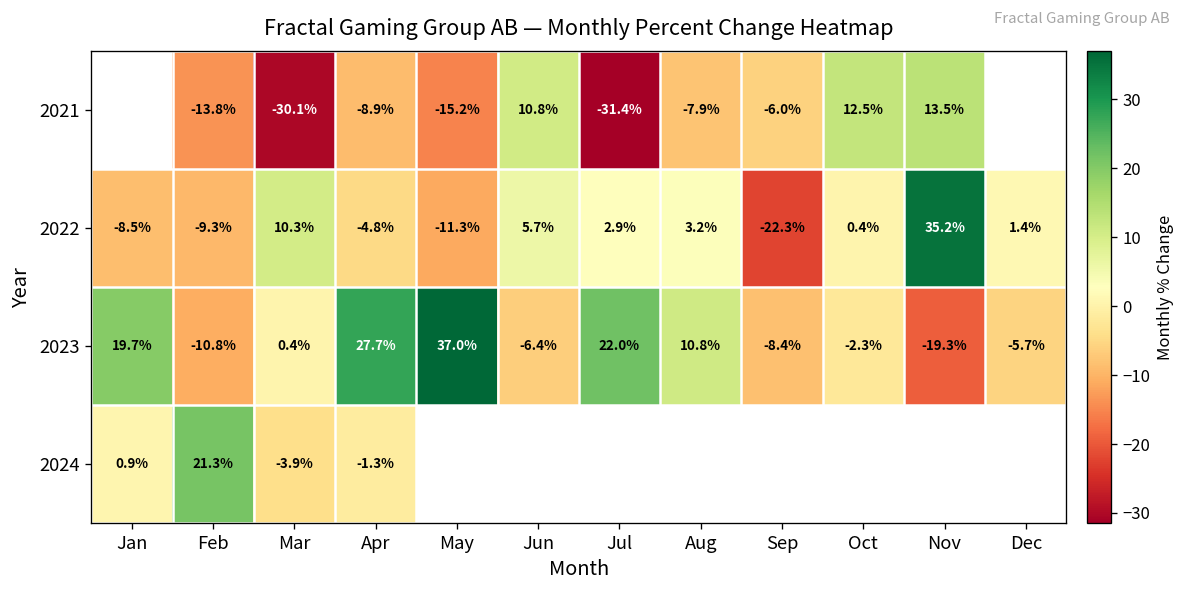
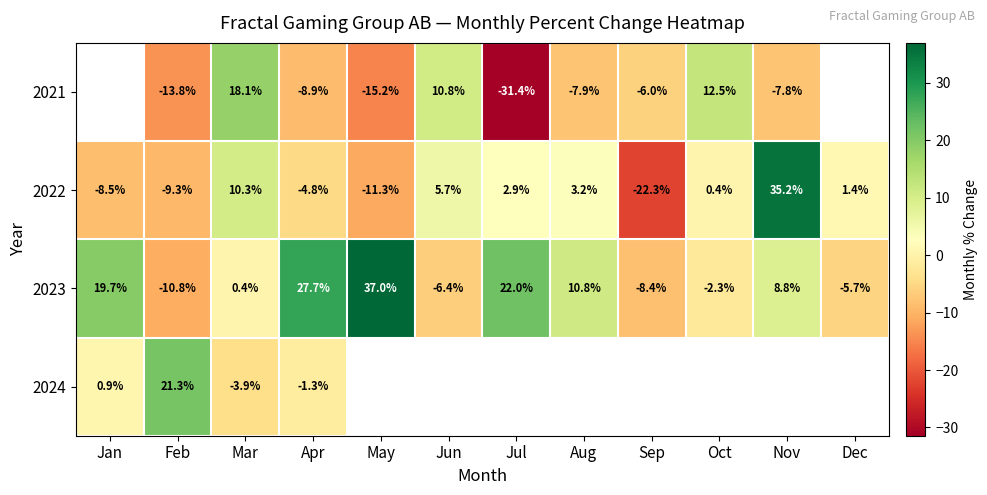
2021, Mar: -30.1% -> 18.1%
2021, Nov: 13.5% -> -7.8%
2023, Nov: -19.3% -> 8.8%
